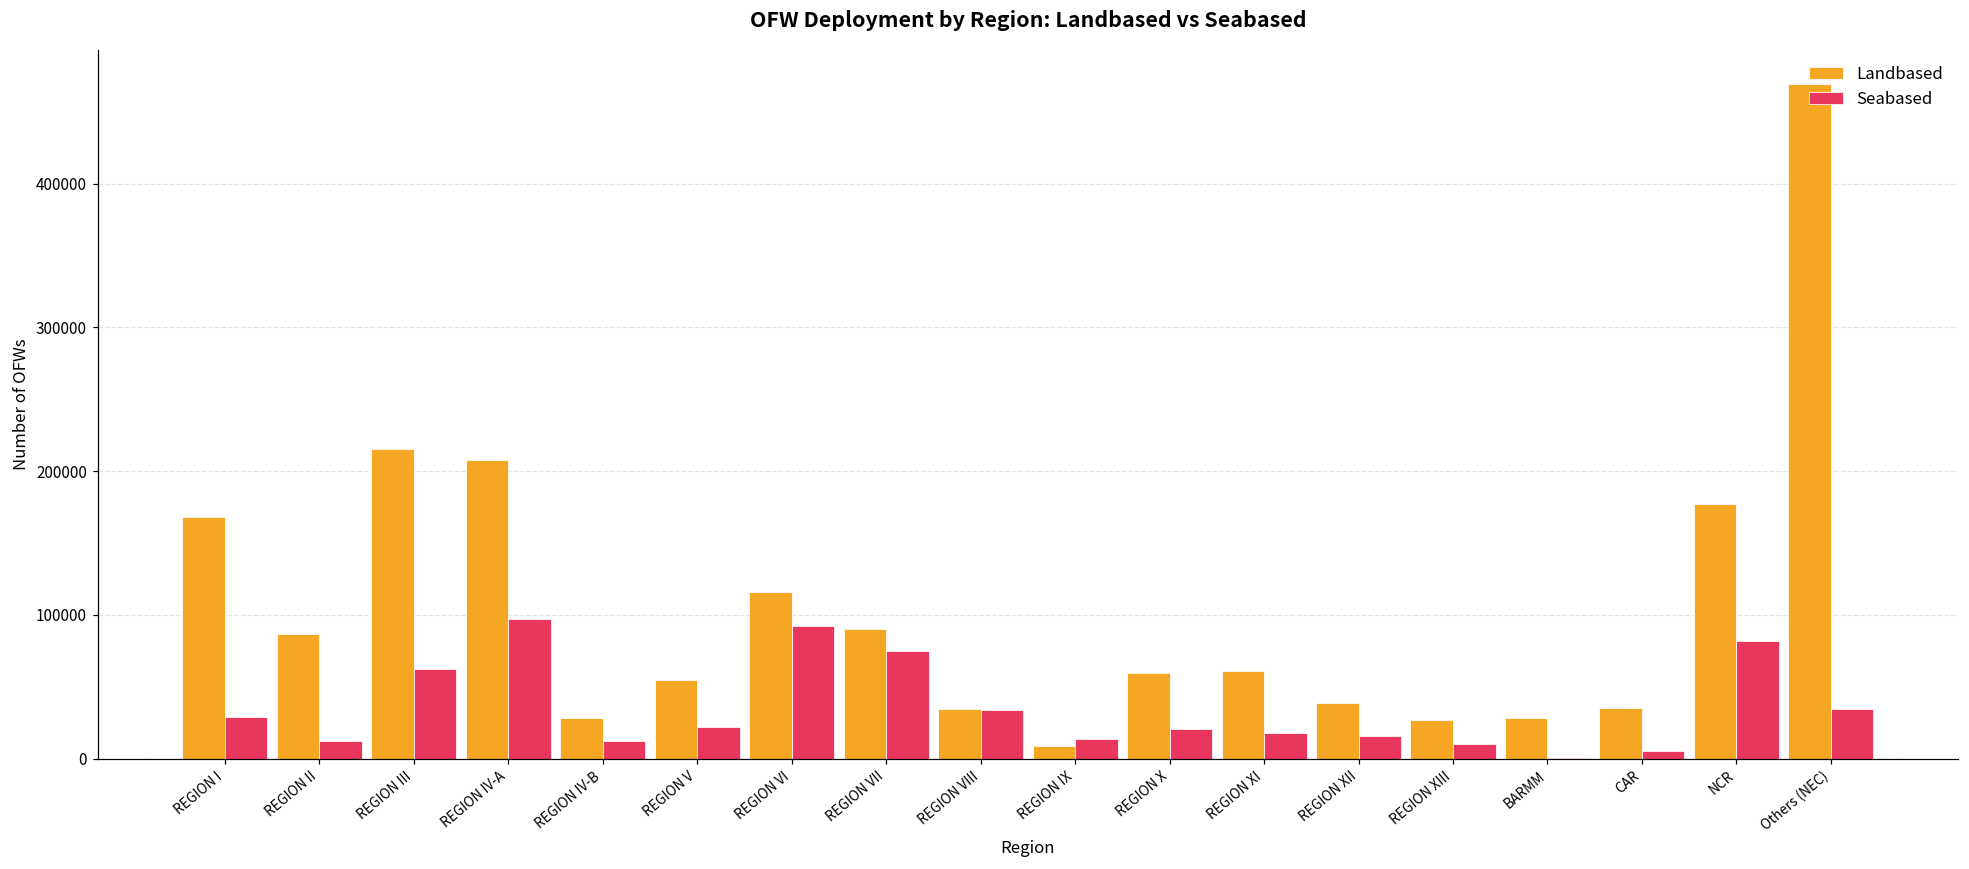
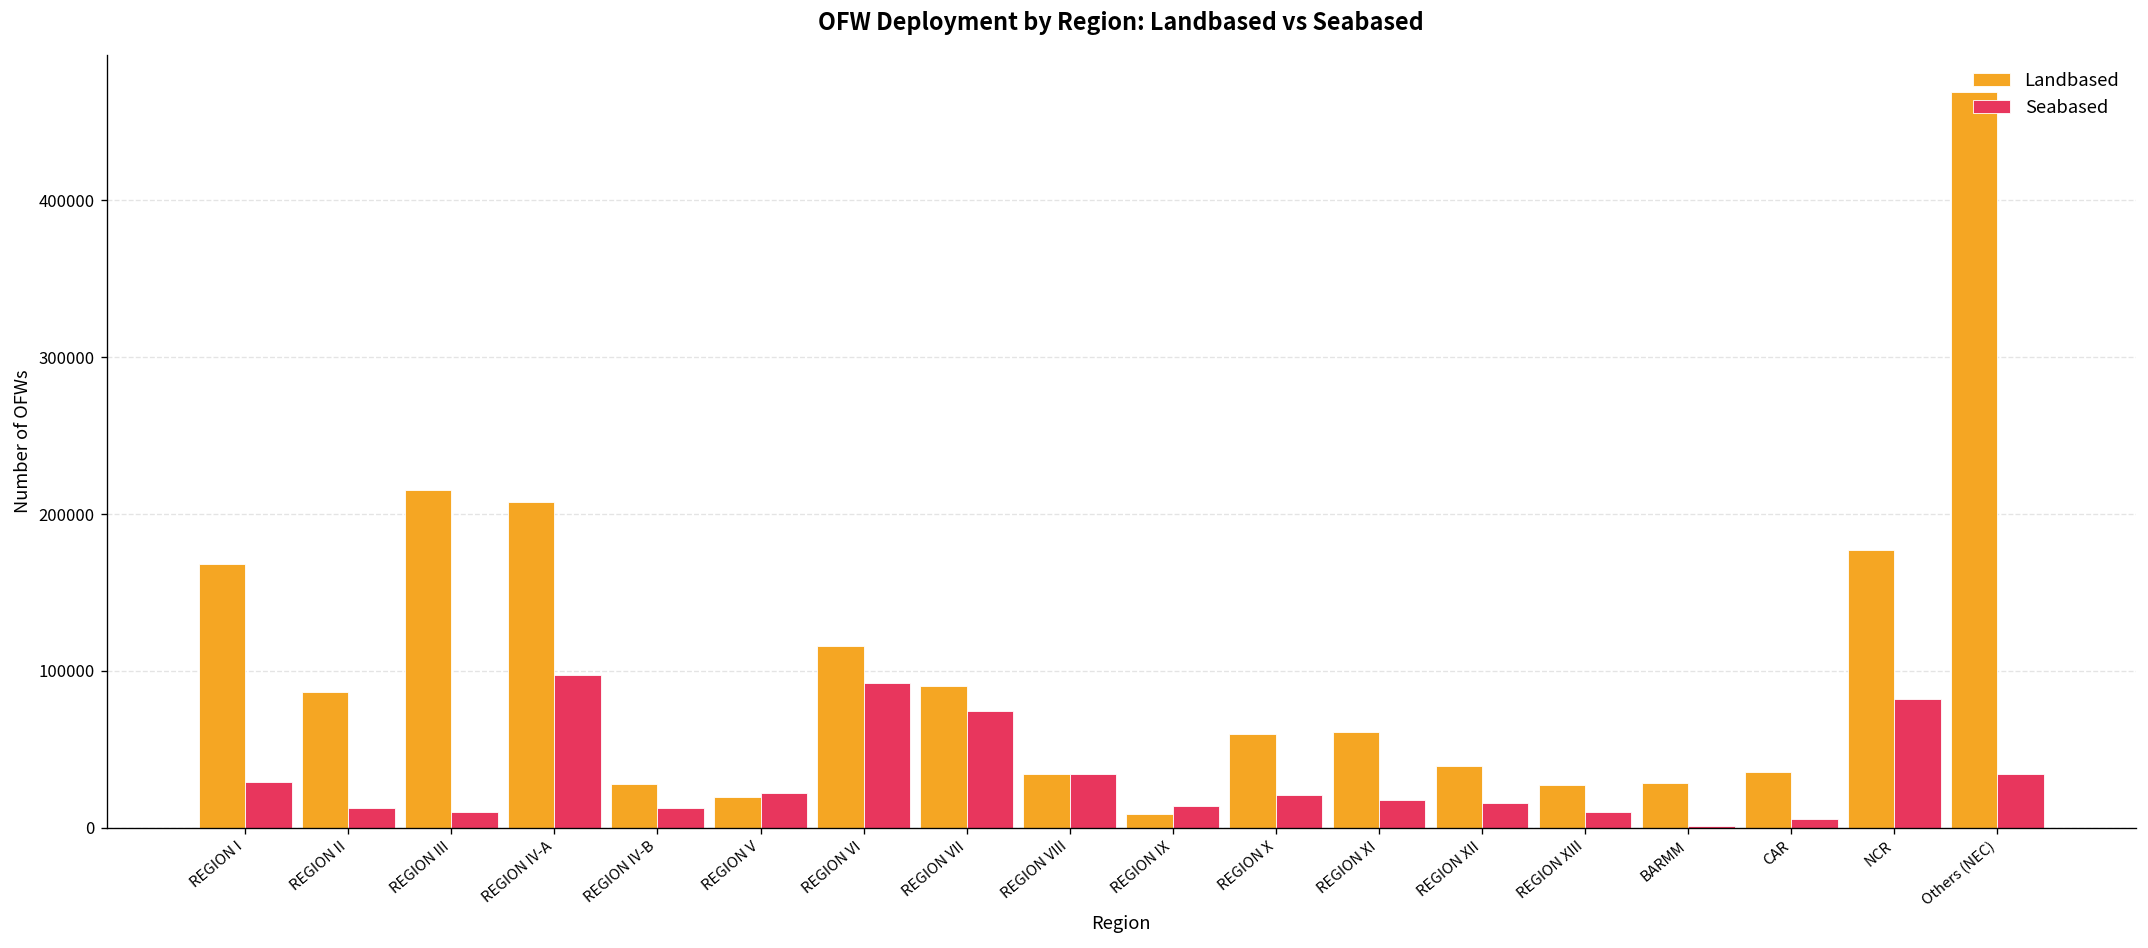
Seabased, REGION III: 63000 -> 10000
Landbased, REGION V: 54000 -> 19000
